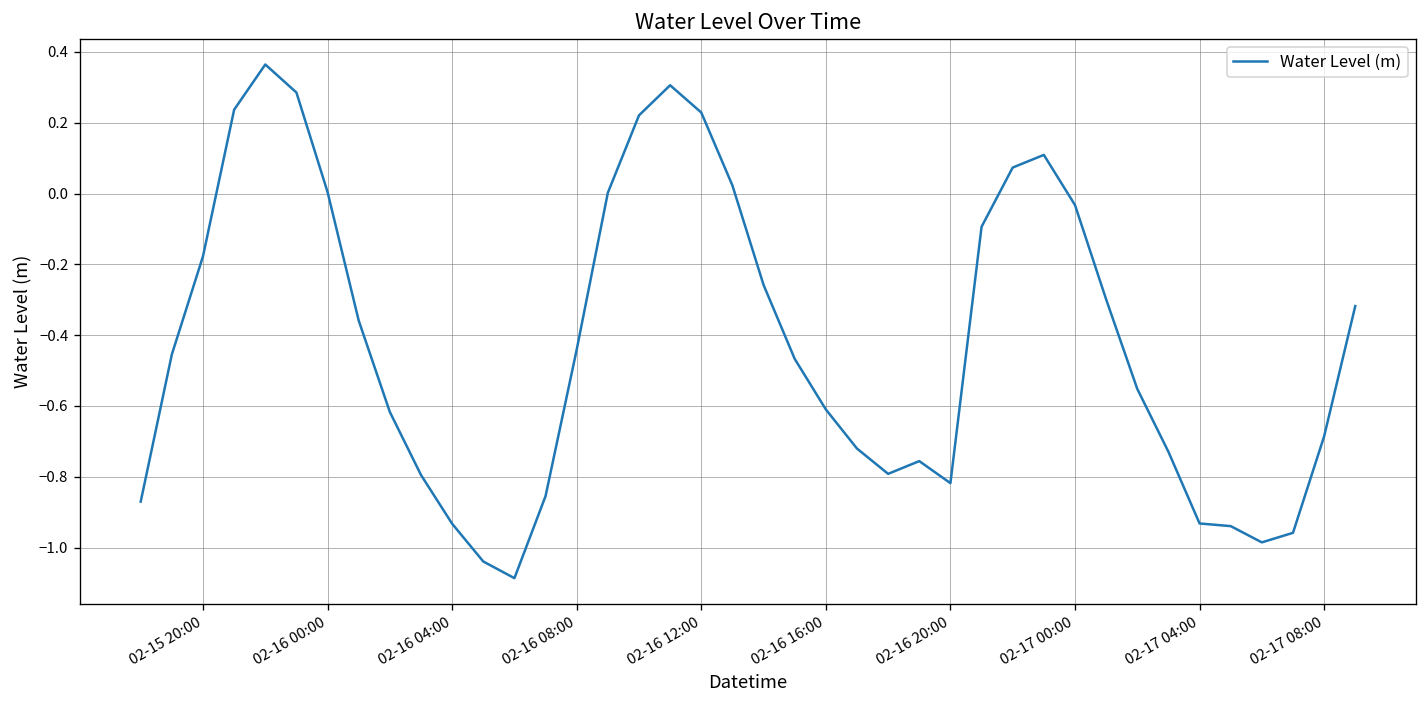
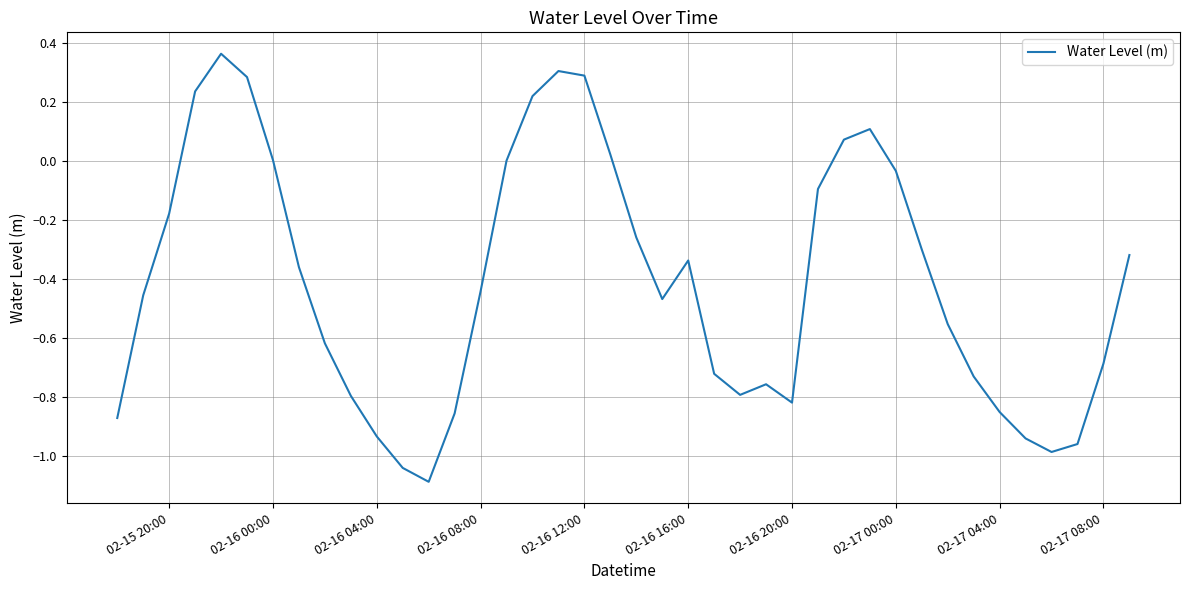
02-16 12:00: 0.23 -> 0.29
02-16 16:00: -0.61 -> -0.34
02-17 04:00: -0.93 -> -0.85
